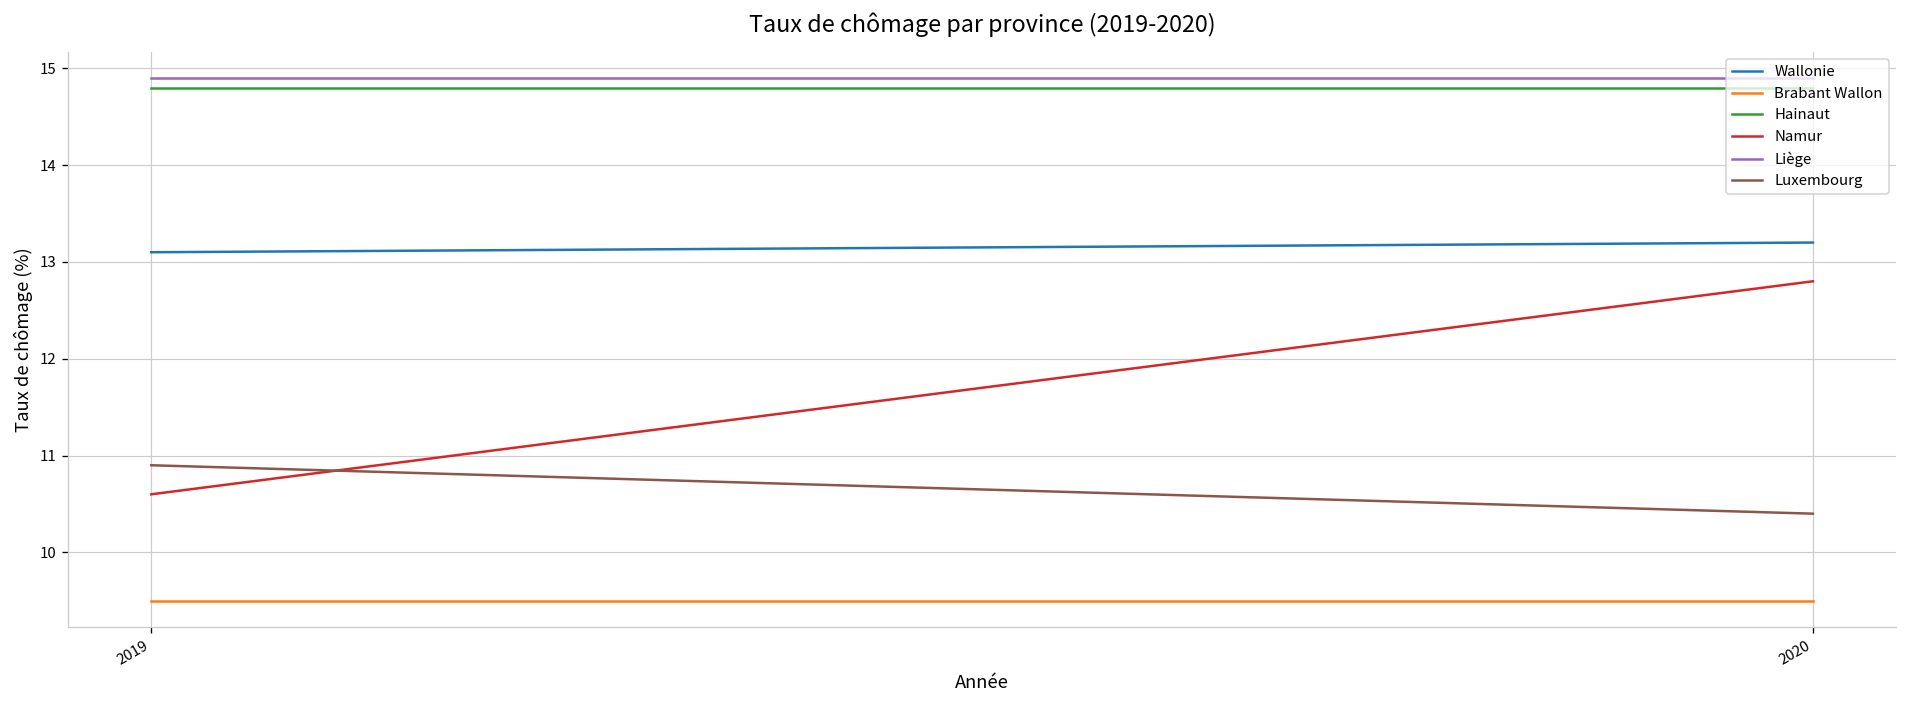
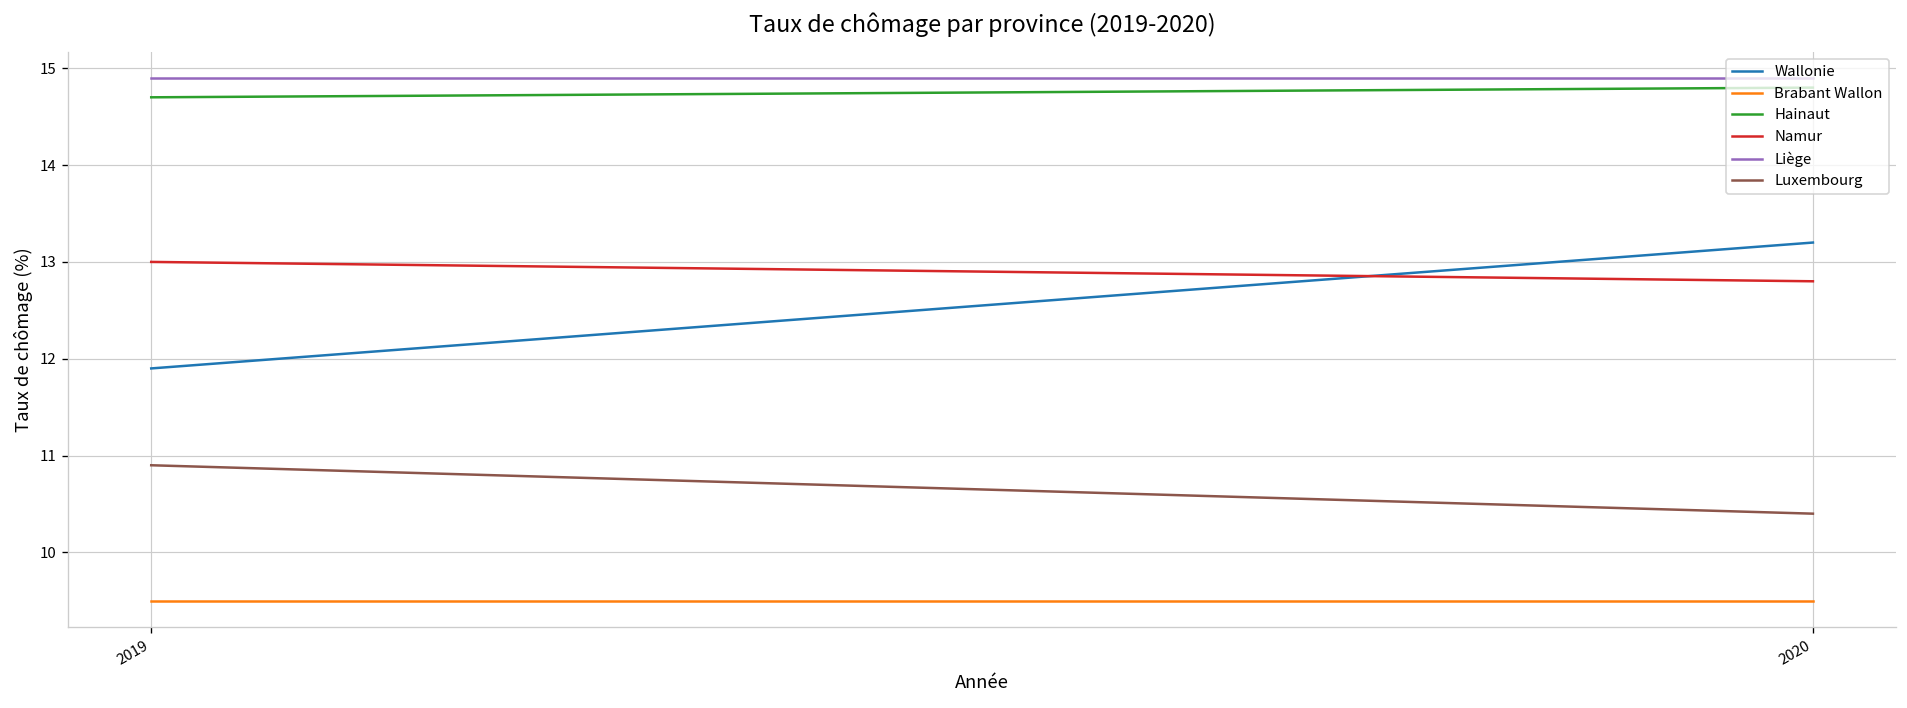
Wallonie, 2019: 13.1 -> 11.9
Hainaut, 2019: 14.8 -> 14.7
Namur, 2019: 10.6 -> 13.0
